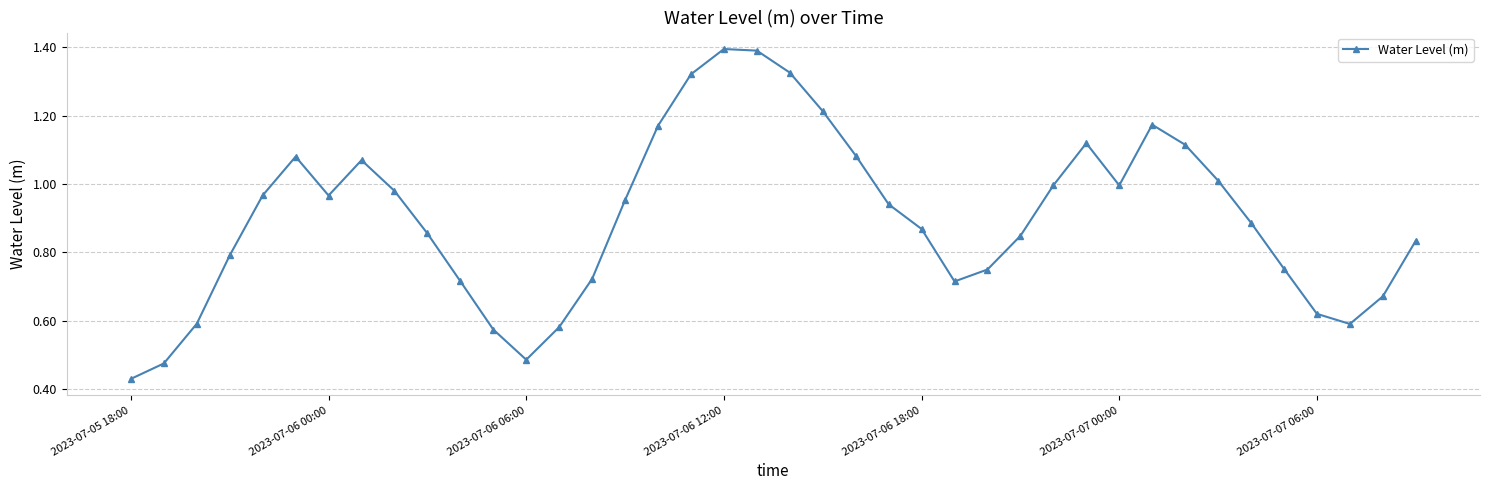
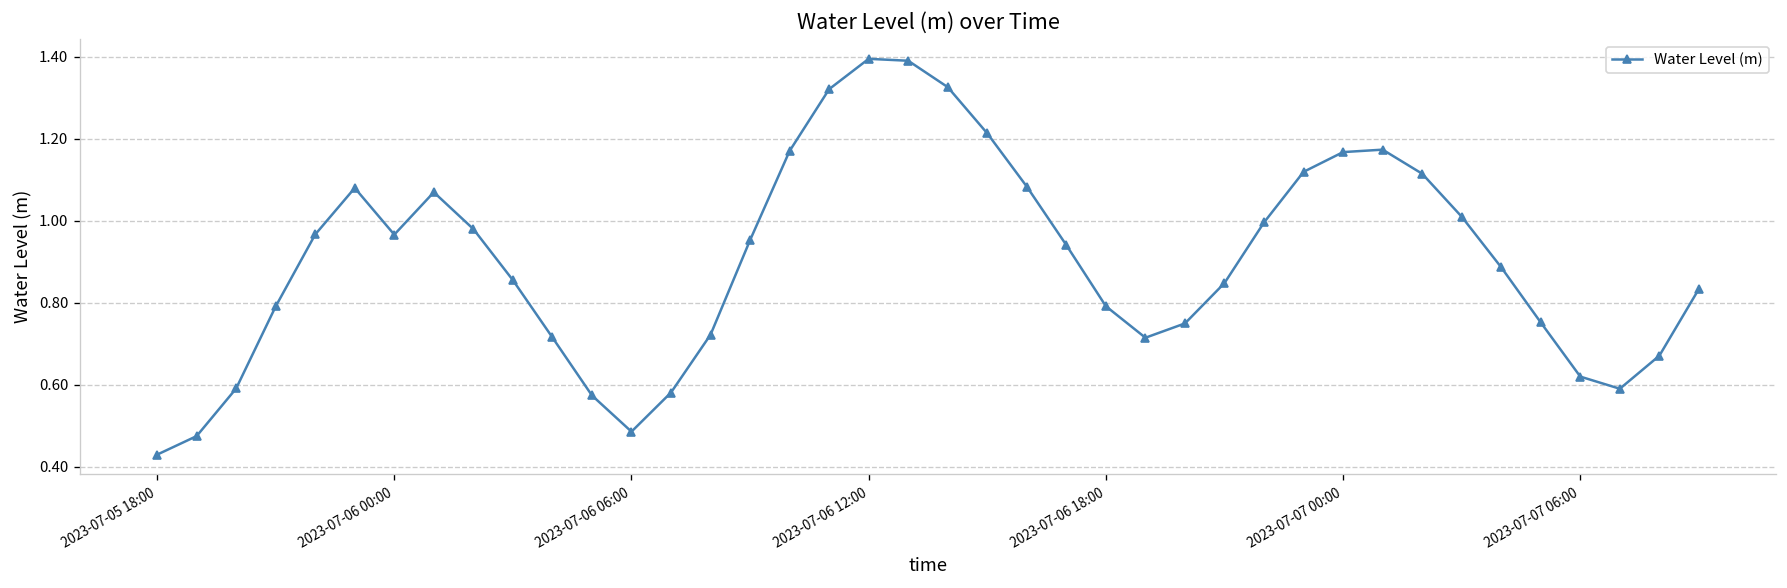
2023-07-06 18:00: 0.87 -> 0.79
2023-07-07 00:00: 1.00 -> 1.17
